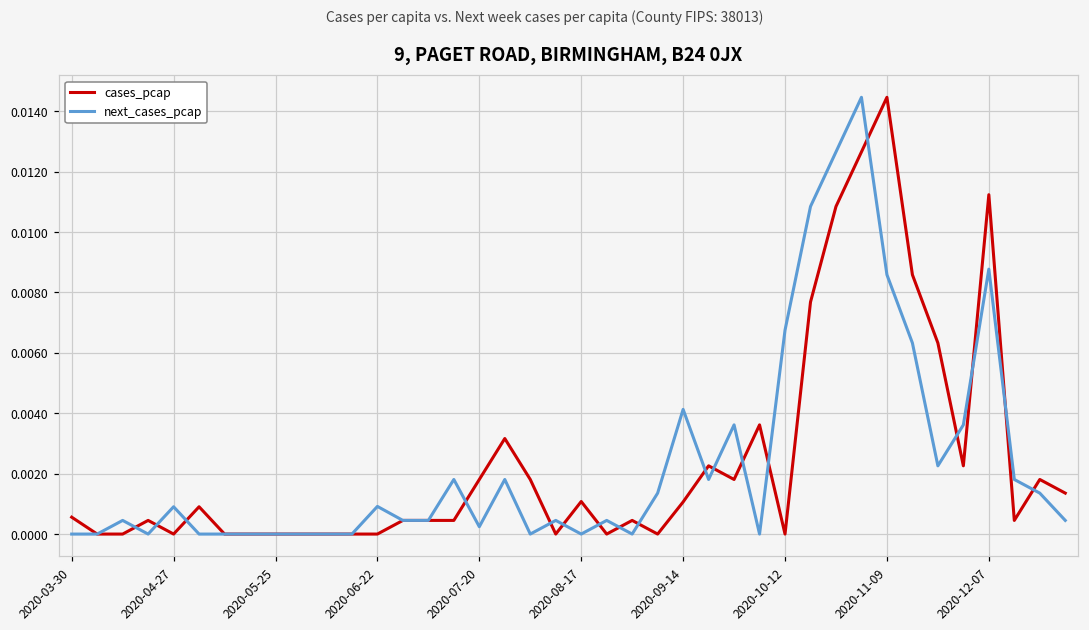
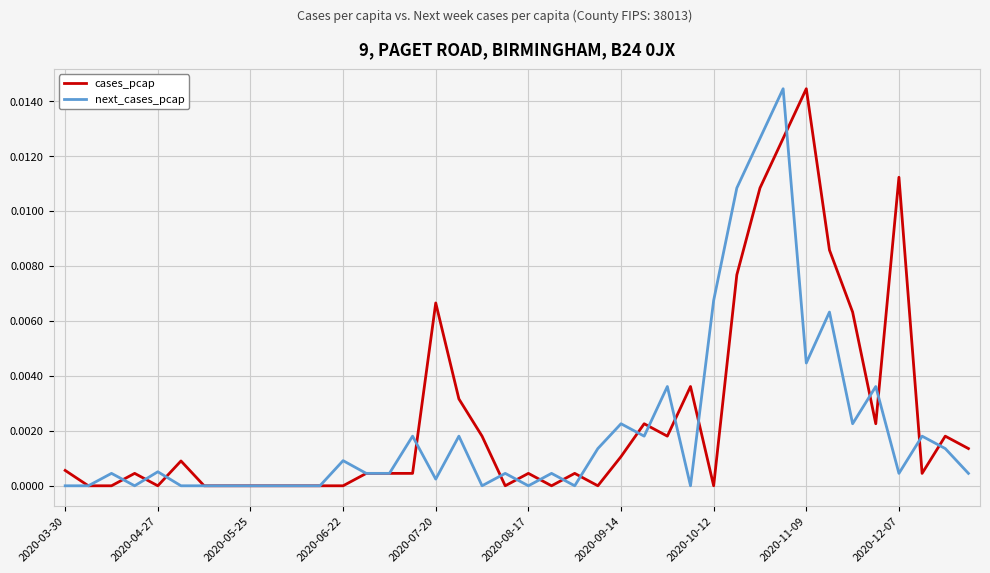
next_cases_pcap, 2020-04-27: 0.0009 -> 0.0005
cases_pcap, 2020-07-20: 0.0018 -> 0.0067
cases_pcap, 2020-08-17: 0.0011 -> 0.0005
next_cases_pcap, 2020-09-14: 0.0041 -> 0.0023
next_cases_pcap, 2020-11-09: 0.0086 -> 0.0045
next_cases_pcap, 2020-12-07: 0.0088 -> 0.0005
